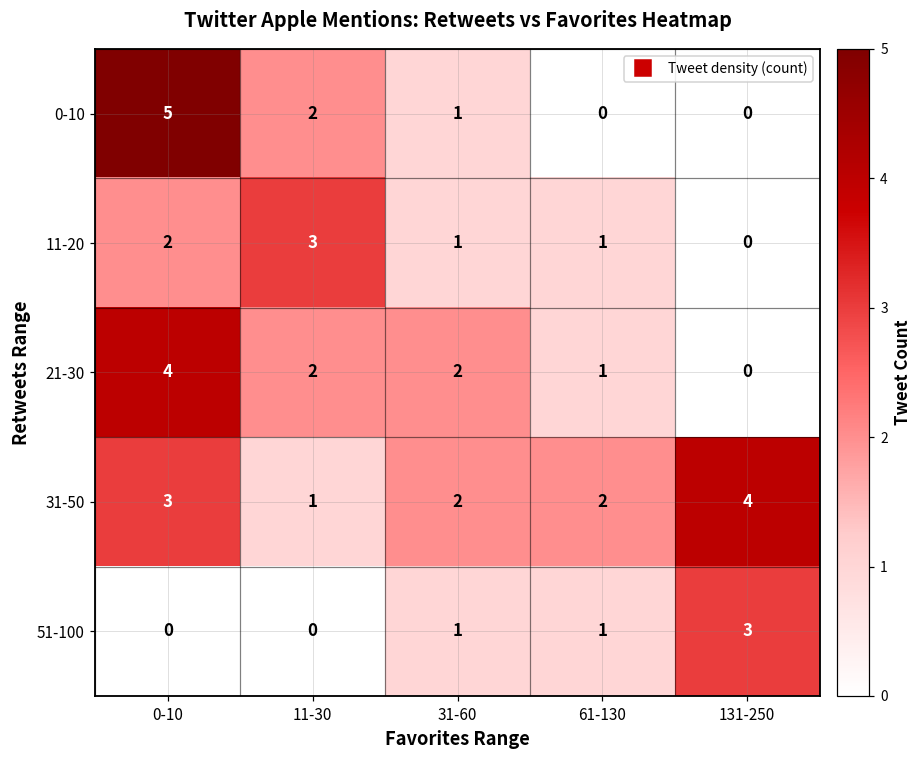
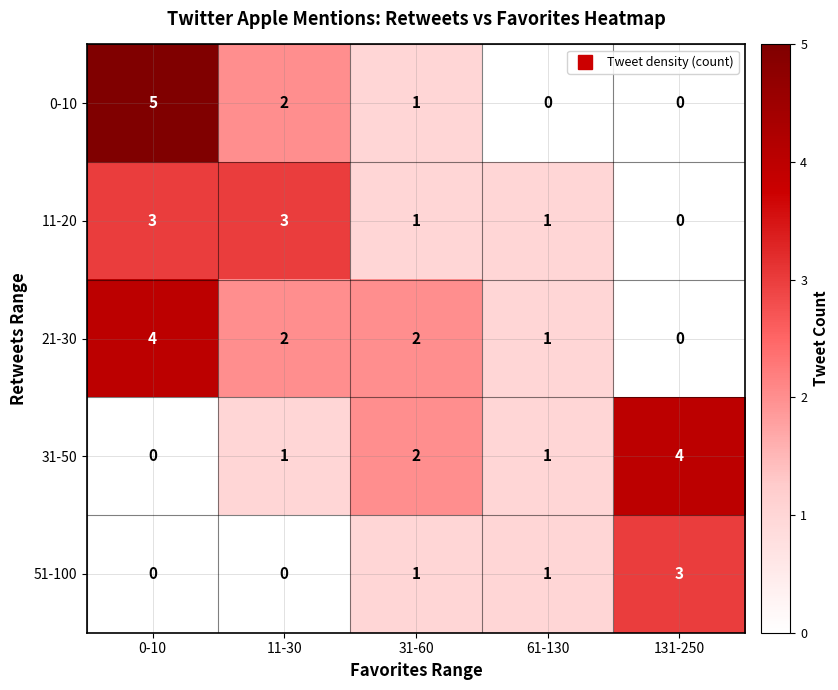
11-20, 0-10: 2 -> 3
31-50, 0-10: 3 -> 0
31-50, 61-130: 2 -> 1
